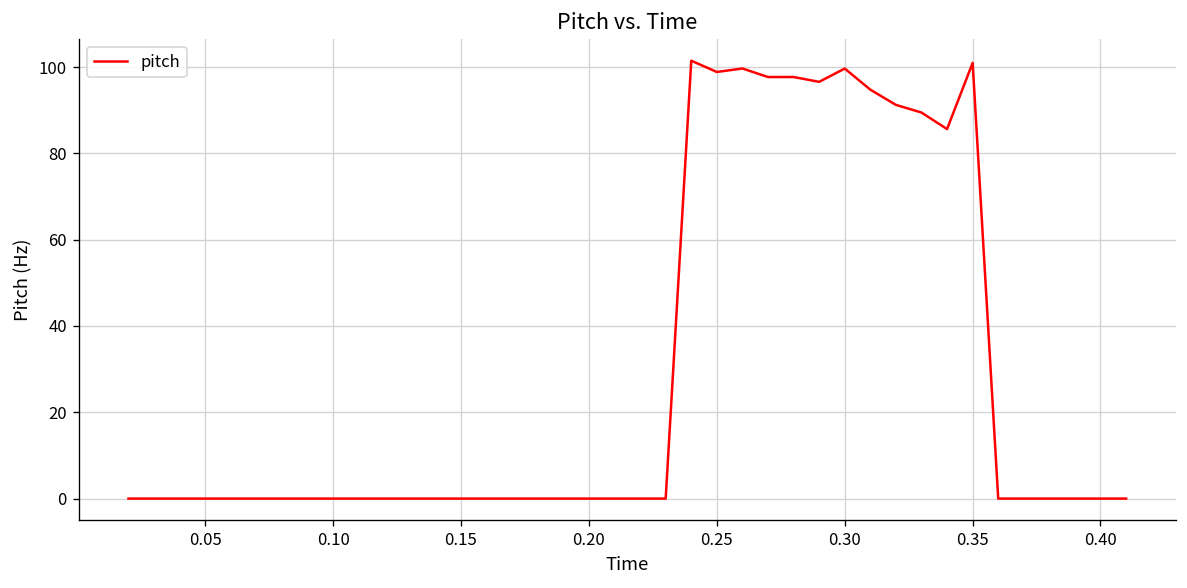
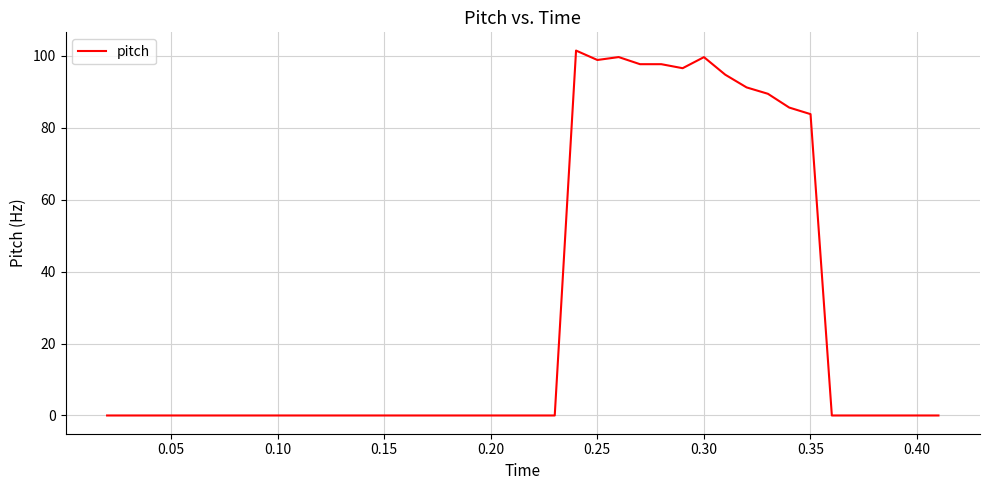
0.35: 101 -> 84
